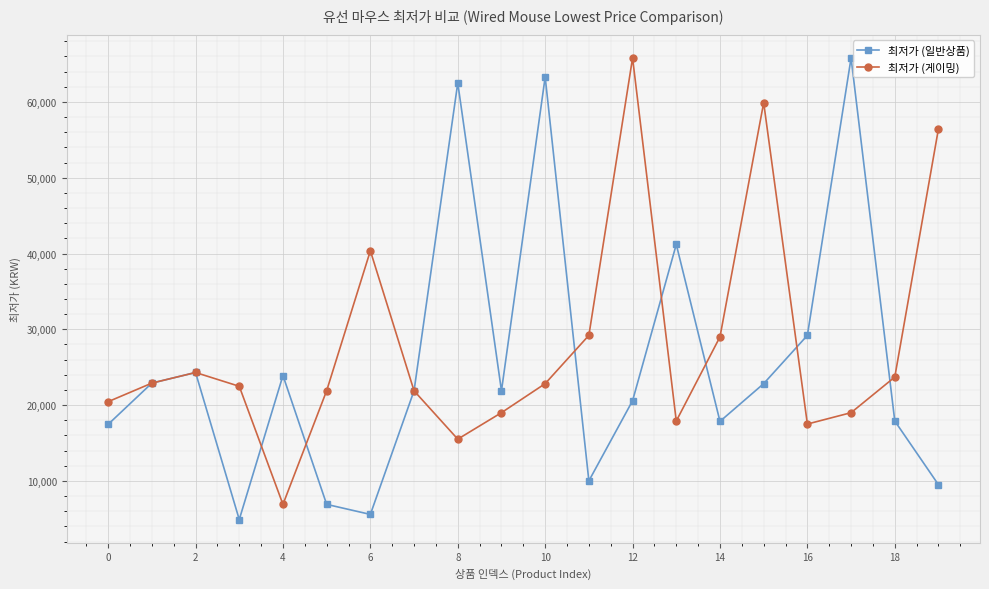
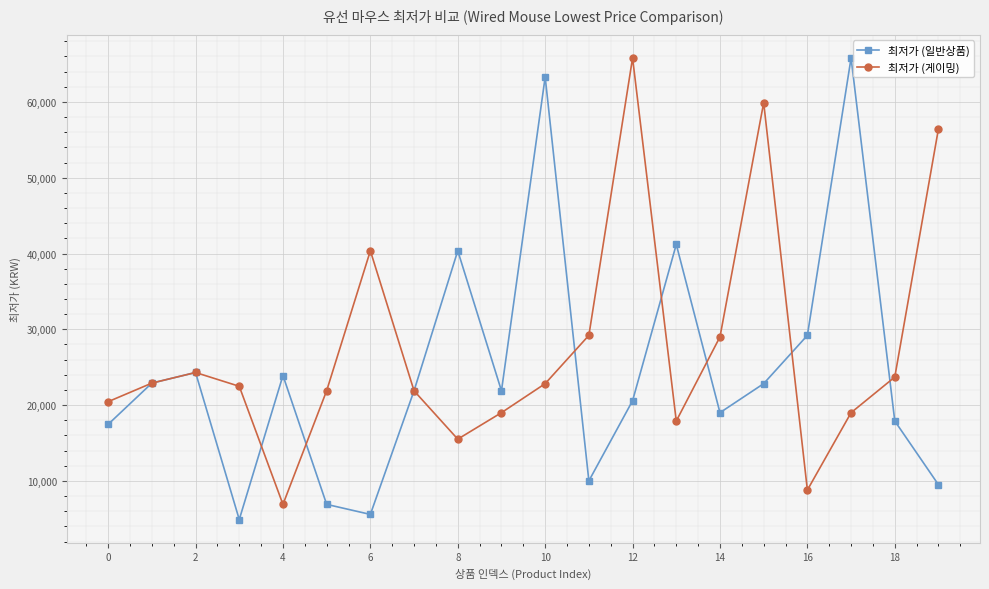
최저가 (일반상품), 8: 63,000 -> 40,000
최저가 (일반상품), 14: 18,000 -> 19,000
최저가 (게이밍), 16: 18,000 -> 9,000
